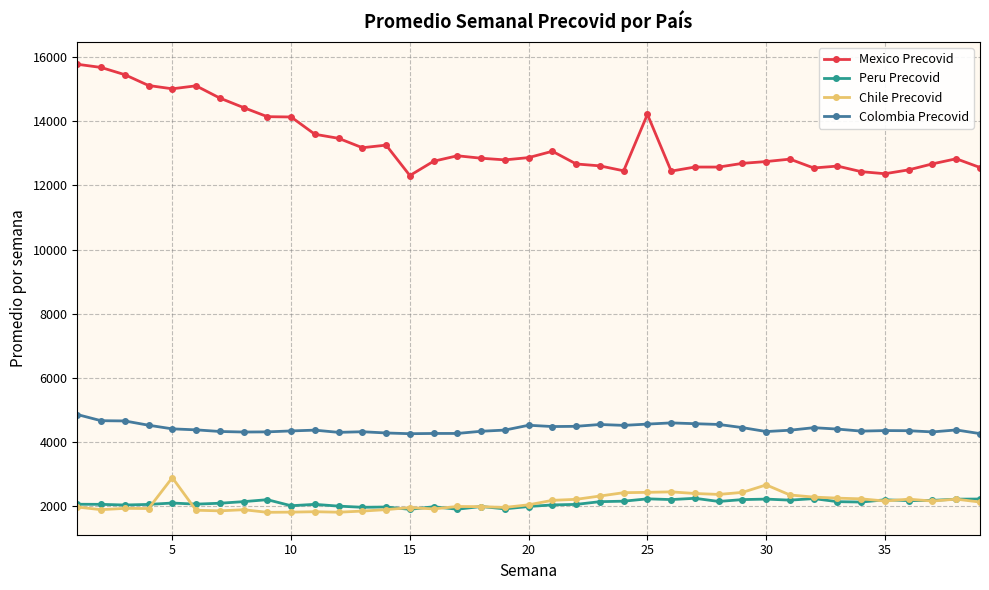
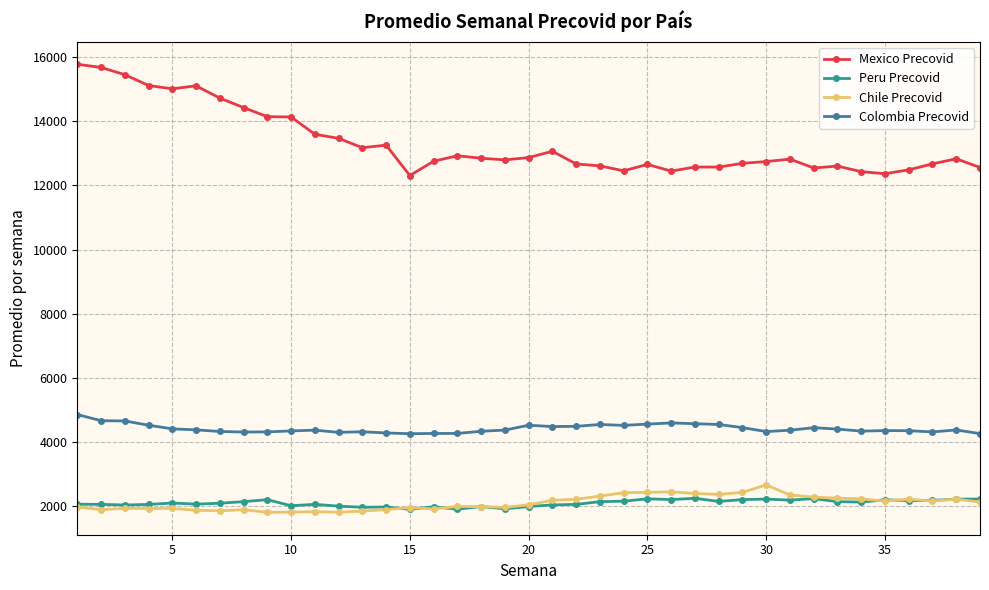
Chile Precovid, 5: 2900 -> 1900
Mexico Precovid, 25: 14200 -> 12700
